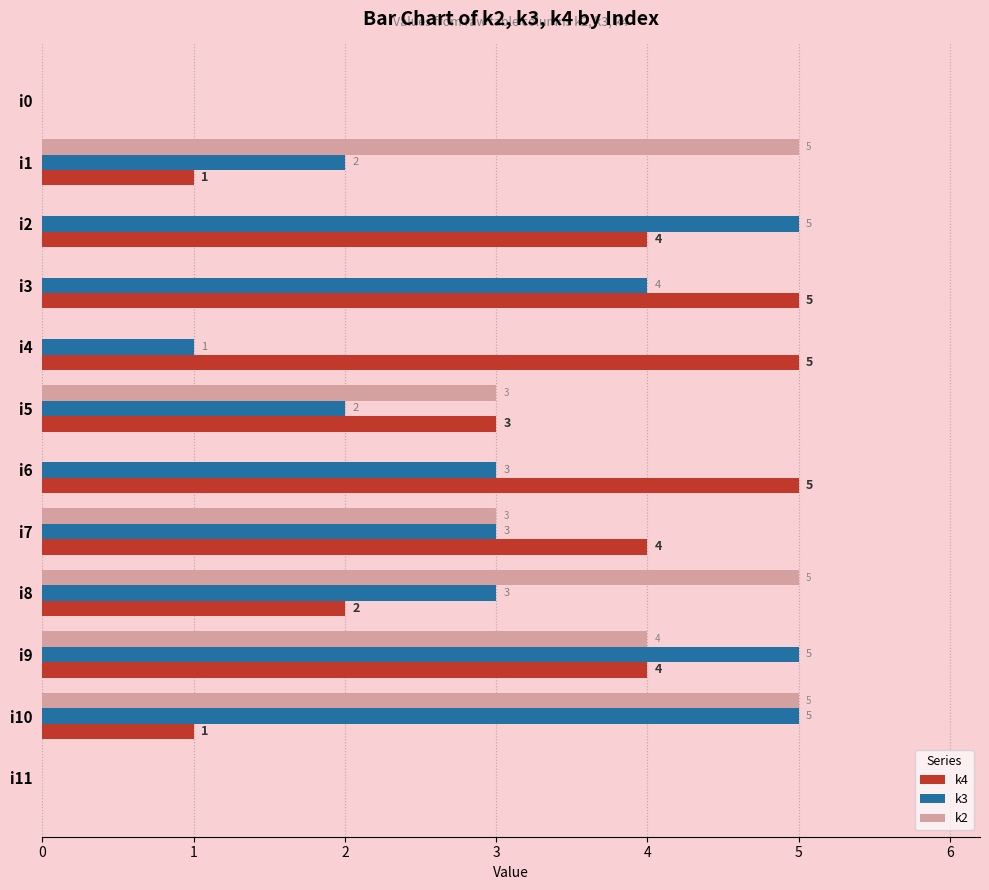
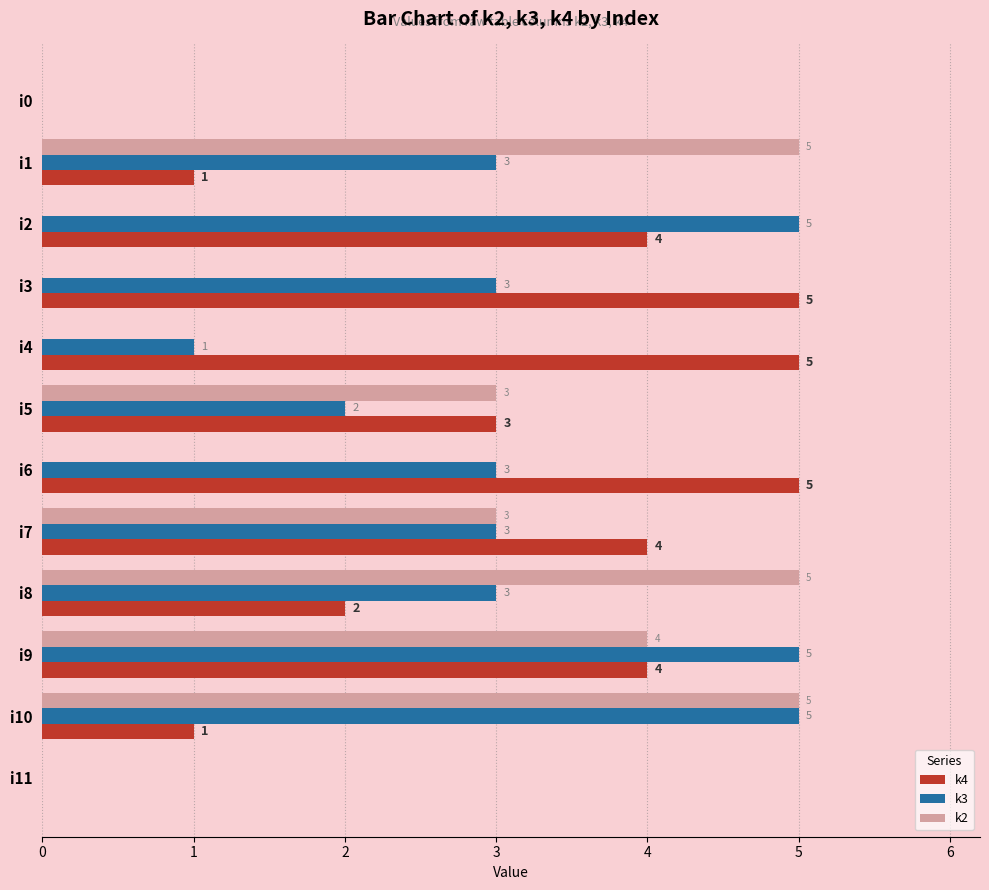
k3, i1: 2 -> 3
k3, i3: 4 -> 3
